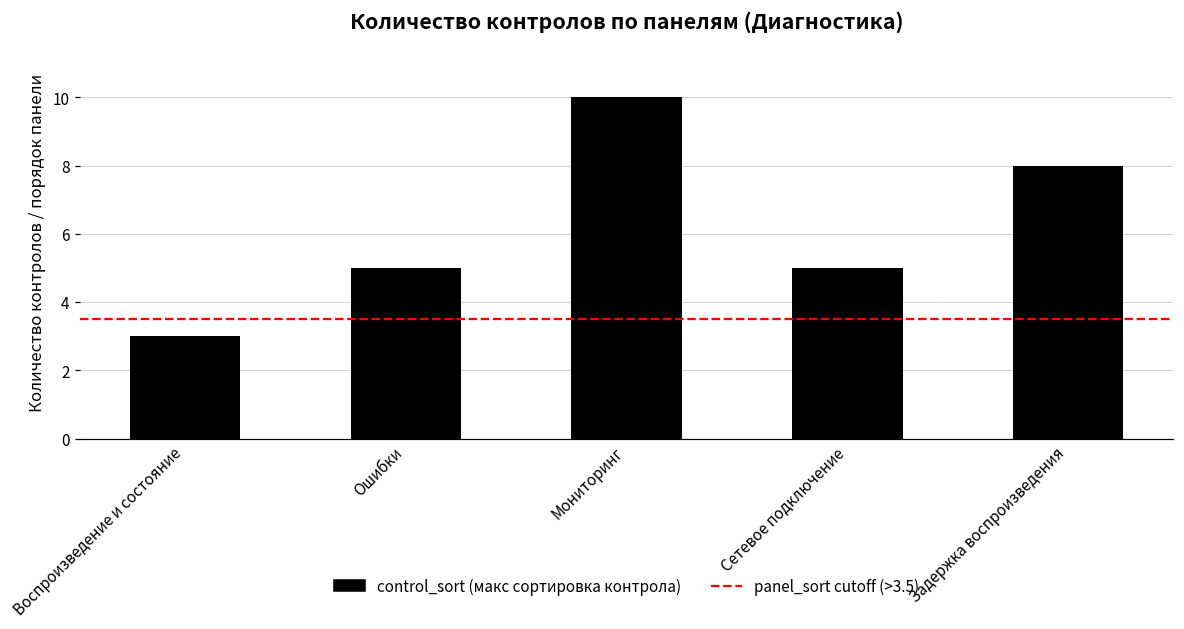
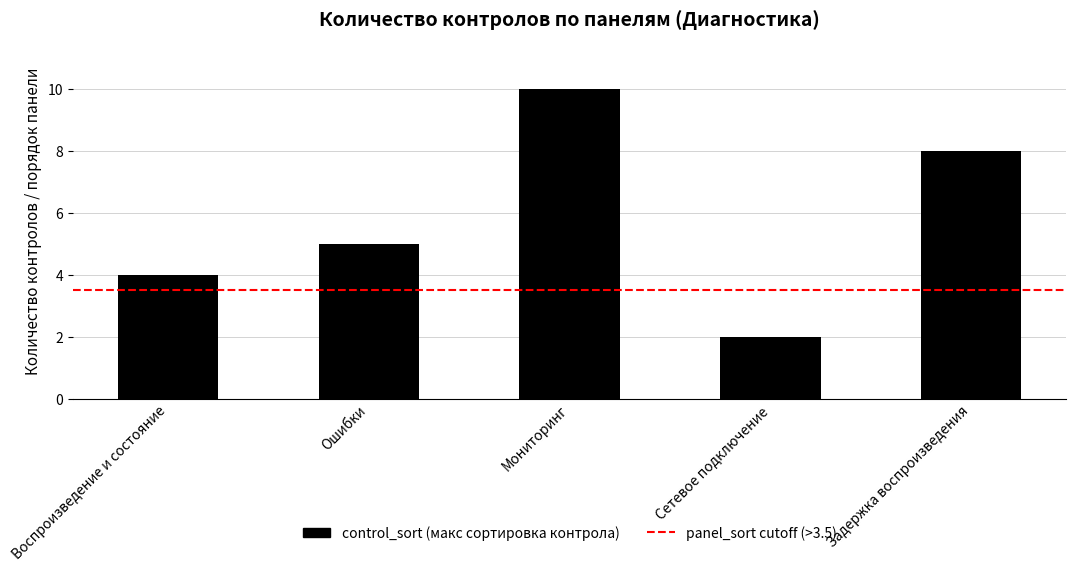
Воспроизведение и состояние: 3 -> 4
Сетевое подключение: 5 -> 2
